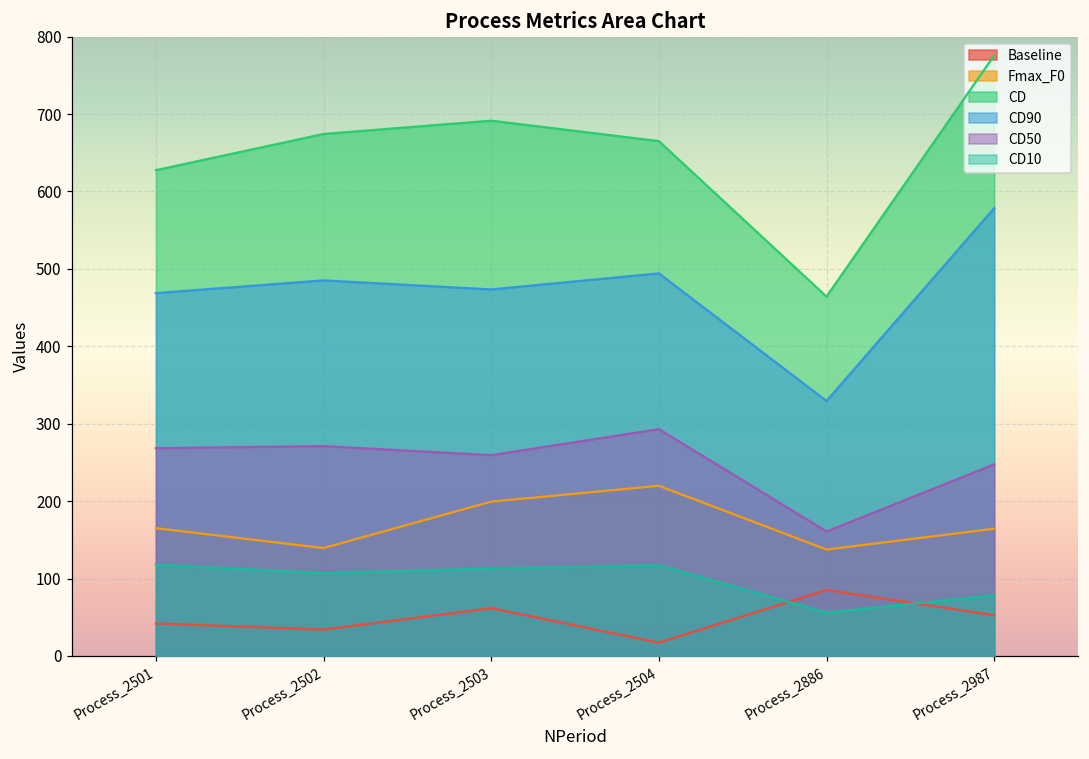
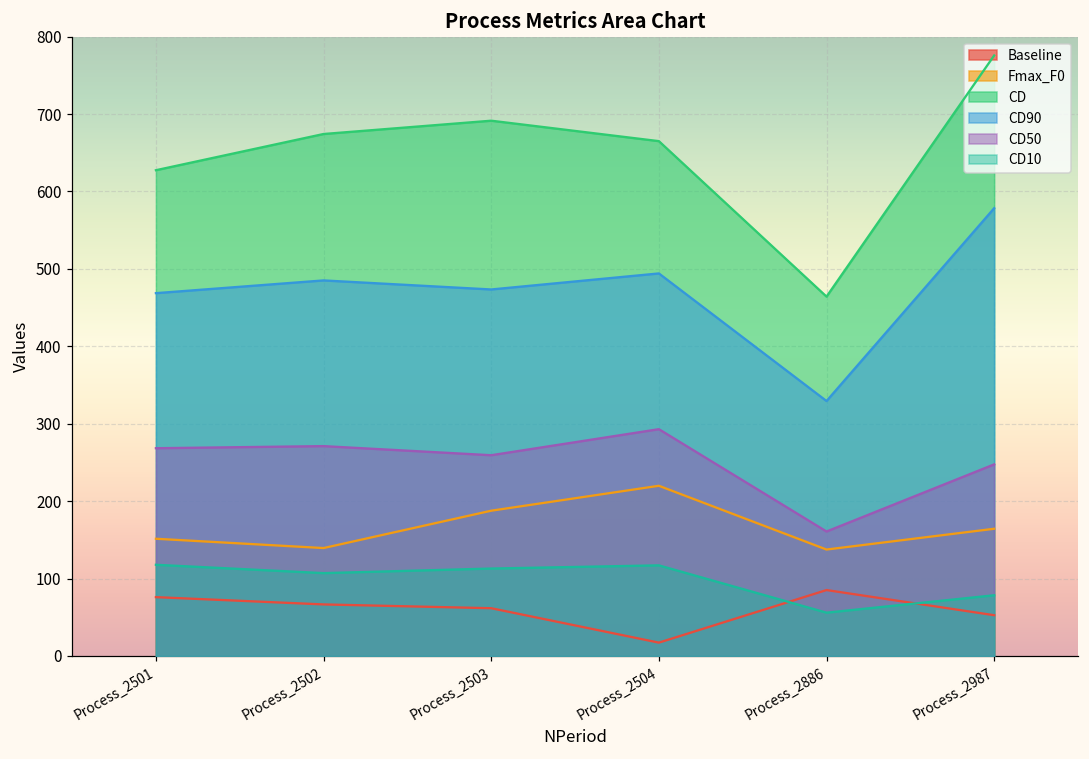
Baseline, Process_2501: 40 -> 80
Fmax_F0, Process_2501: 170 -> 150
Baseline, Process_2502: 30 -> 70
Fmax_F0, Process_2503: 200 -> 190
